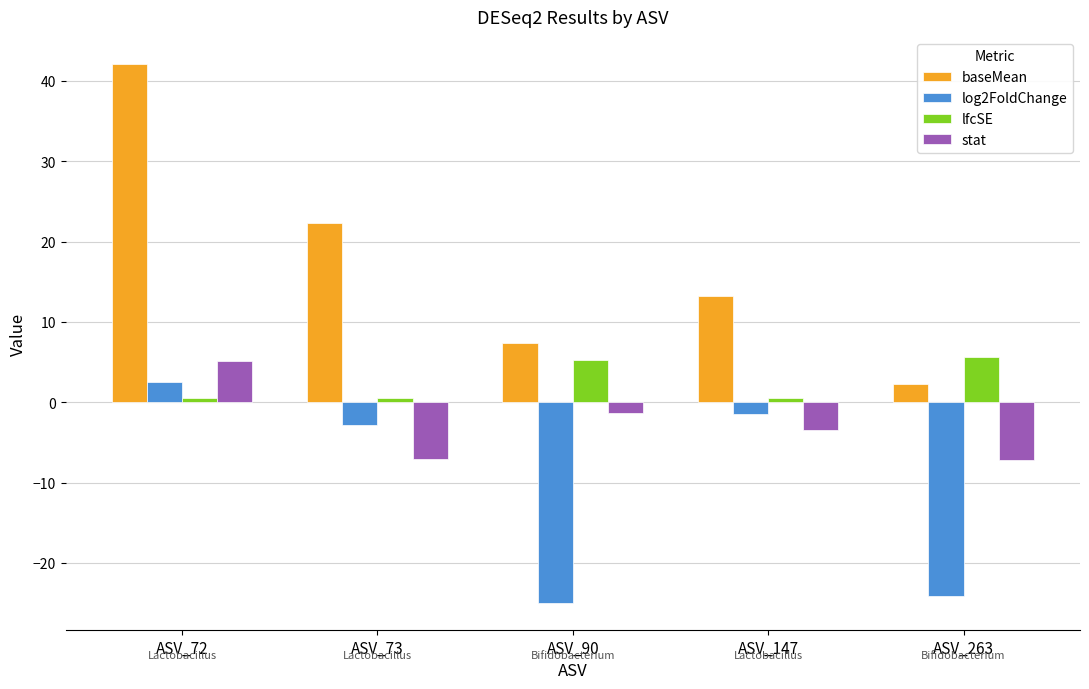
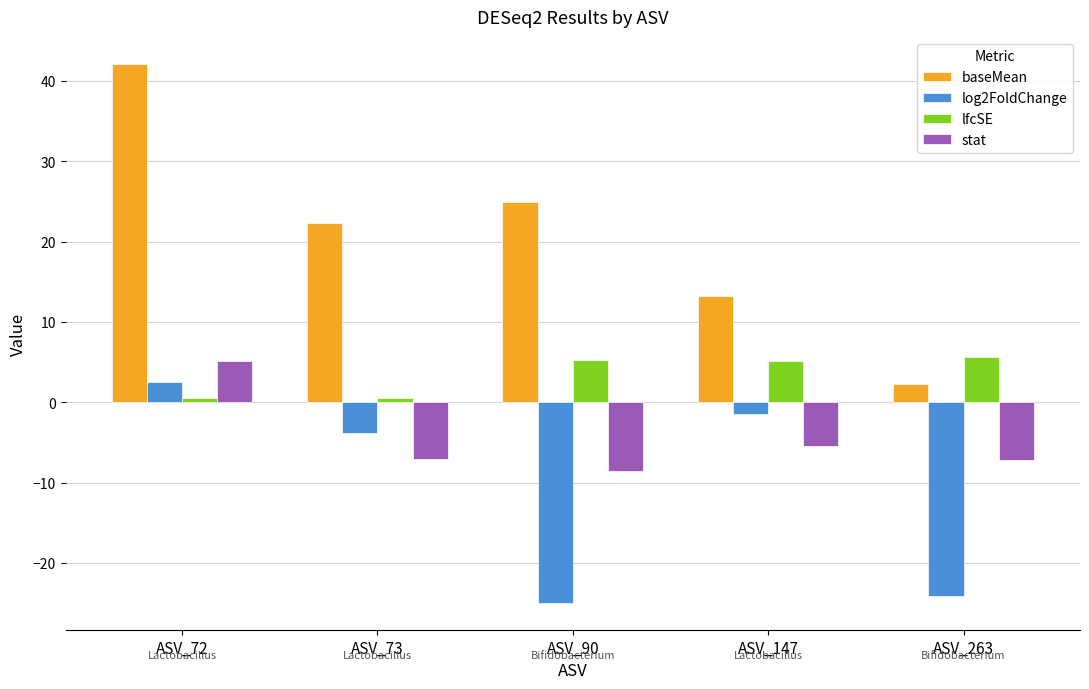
log2FoldChange, ASV_73: -3 -> -4
baseMean, ASV_90: 7 -> 25
stat, ASV_90: -1 -> -9
lfcSE, ASV_147: 0 -> 5
stat, ASV_147: -3 -> -5
